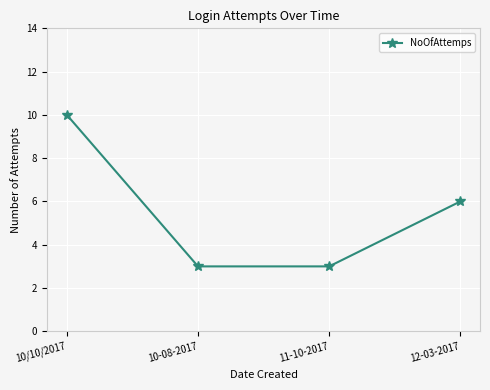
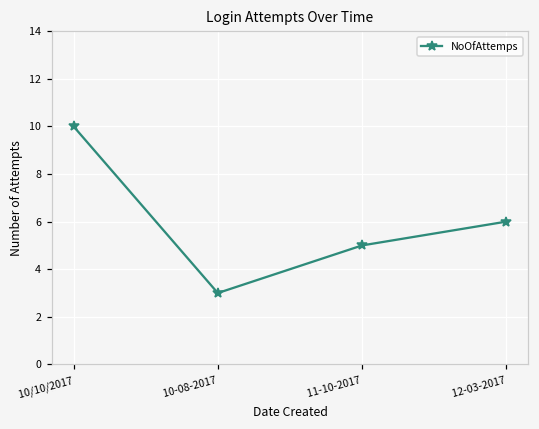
11-10-2017: 3 -> 5
